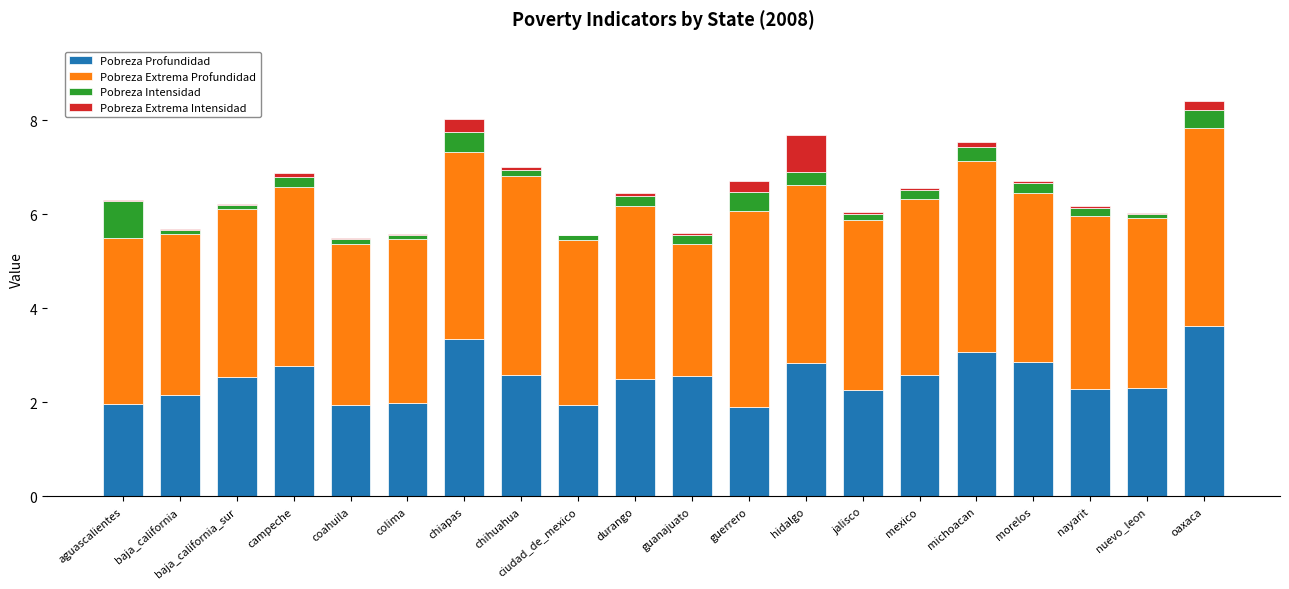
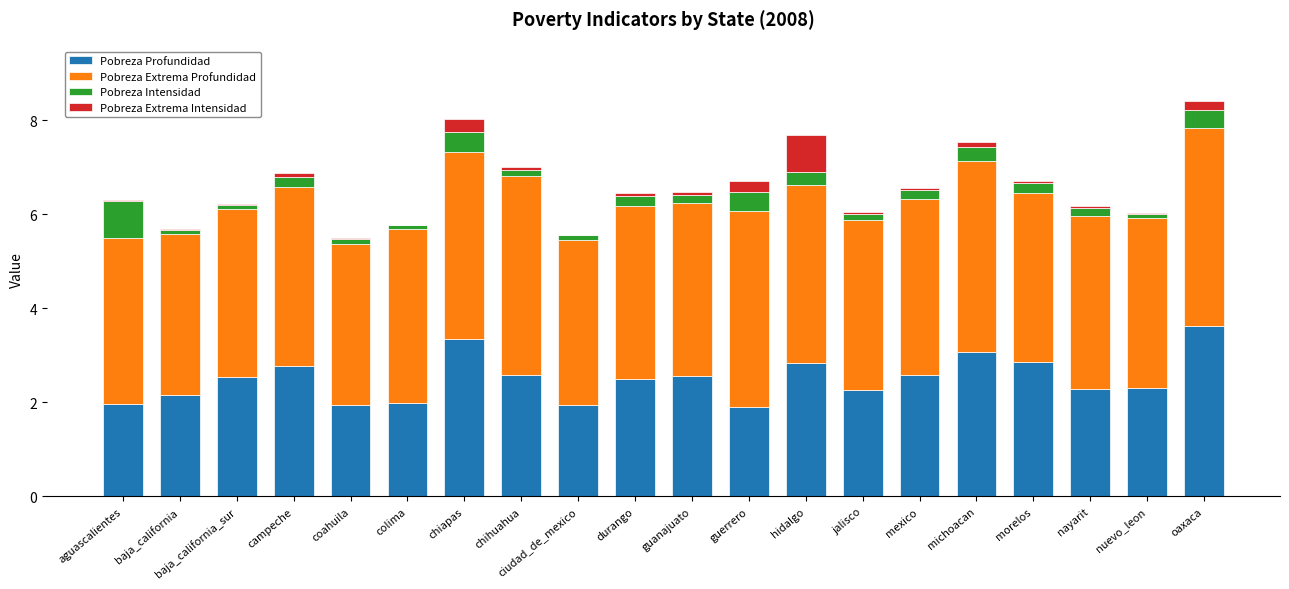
Pobreza Extrema Profundidad, colima: 3.5 -> 3.7
Pobreza Extrema Profundidad, guanajuato: 2.8 -> 3.7
